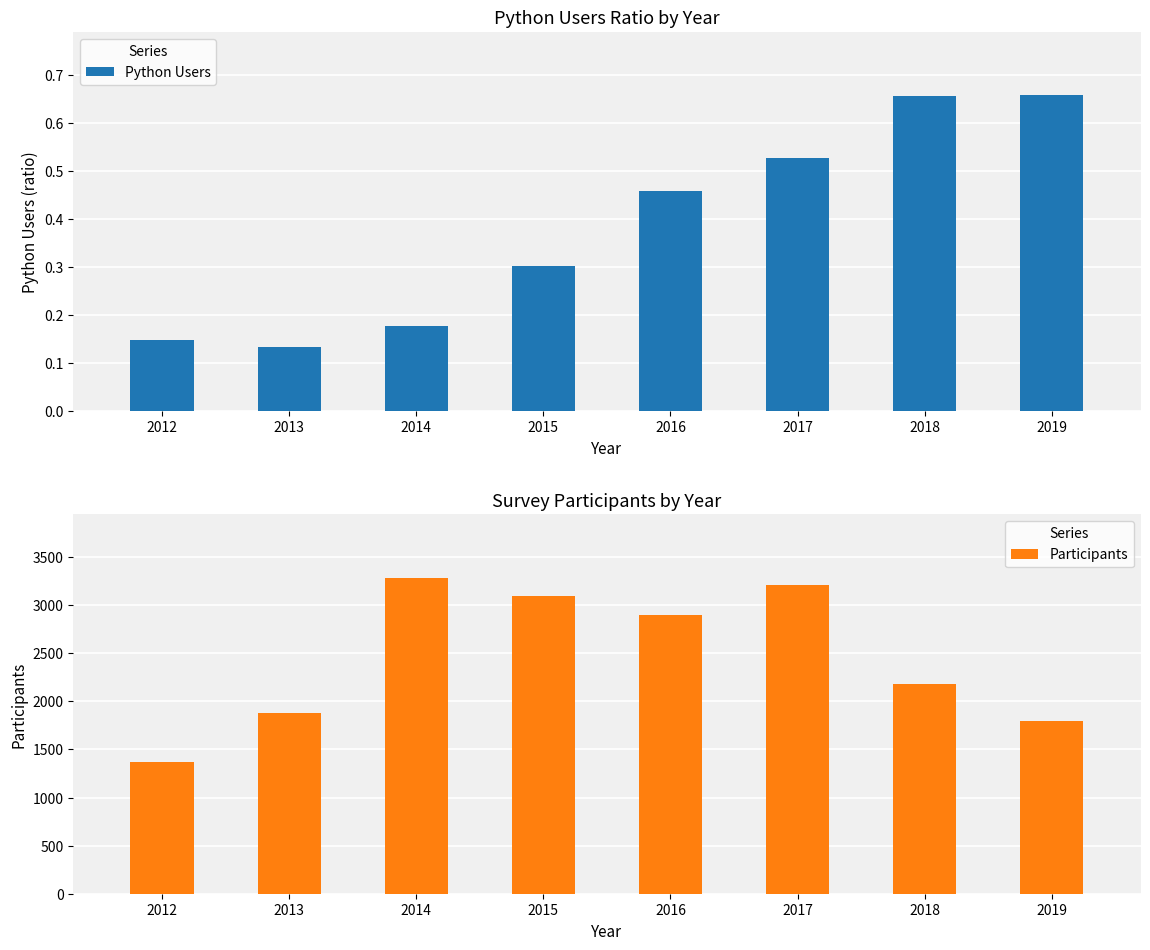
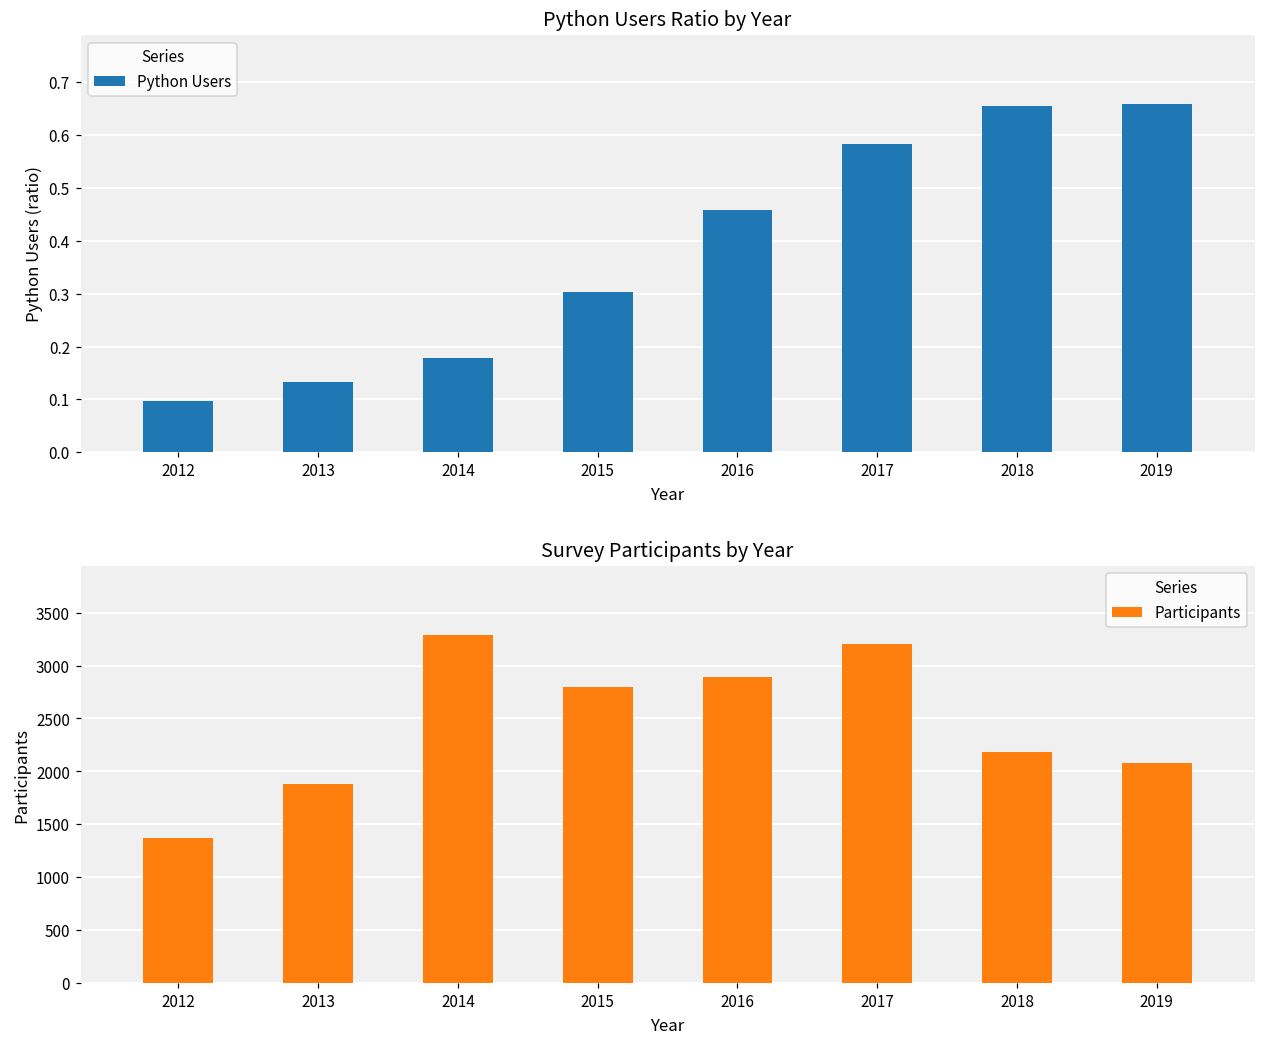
Python Users Ratio by Year, 2012: 0.15 -> 0.10
Python Users Ratio by Year, 2017: 0.53 -> 0.58
Survey Participants by Year, 2015: 3100 -> 2800
Survey Participants by Year, 2019: 1800 -> 2100
